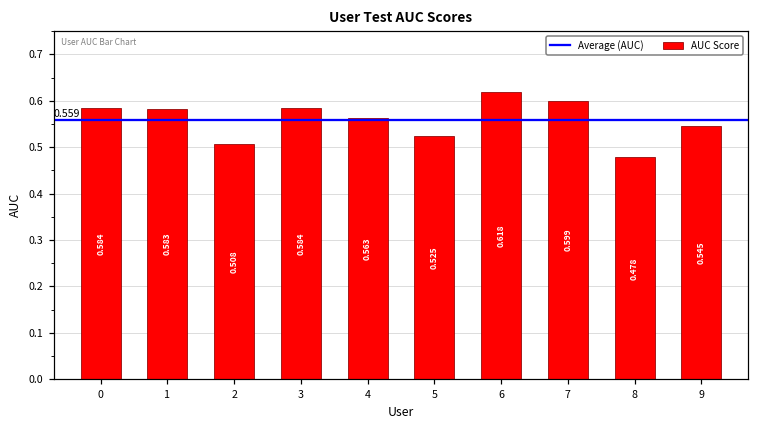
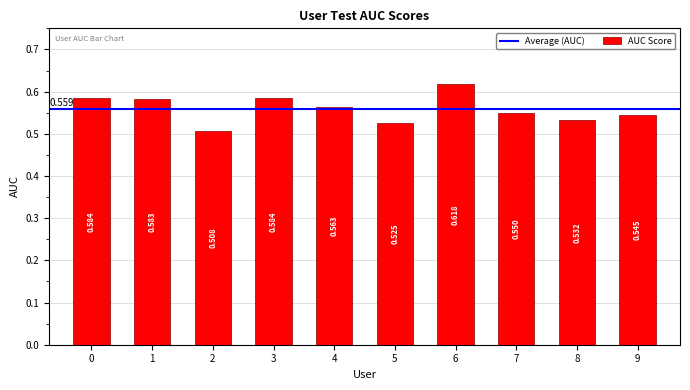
7: 0.599 -> 0.550
8: 0.478 -> 0.532
